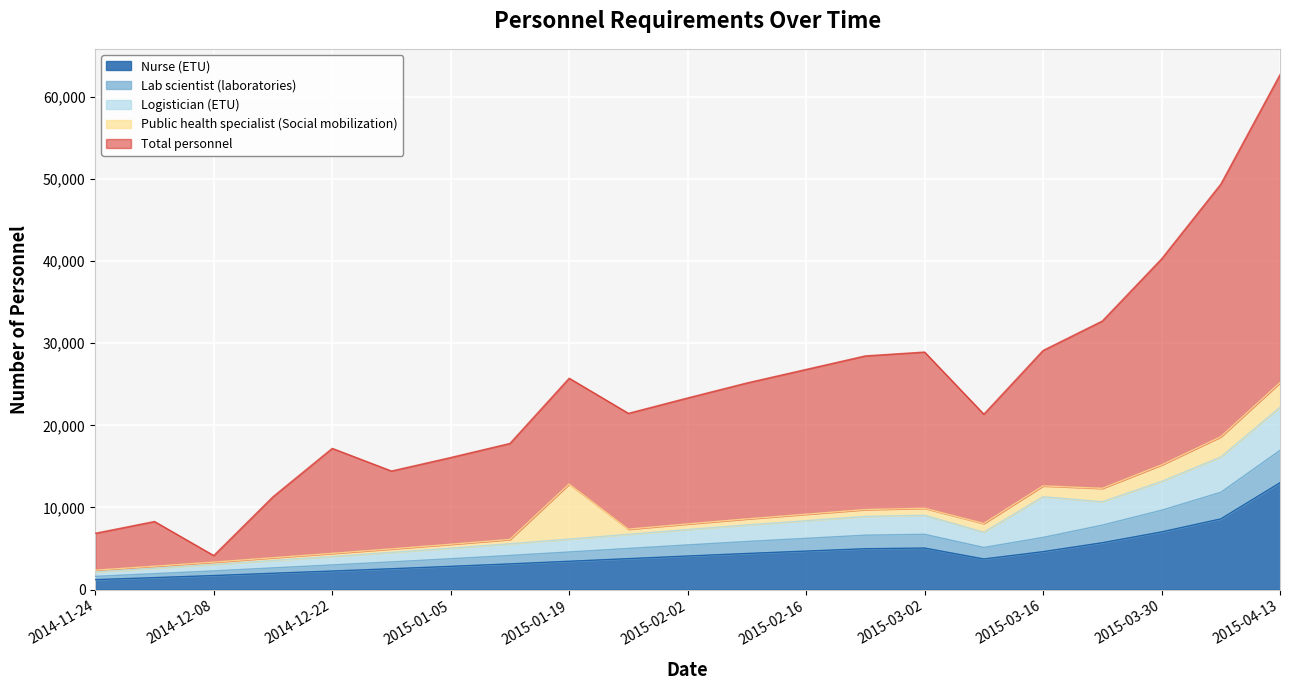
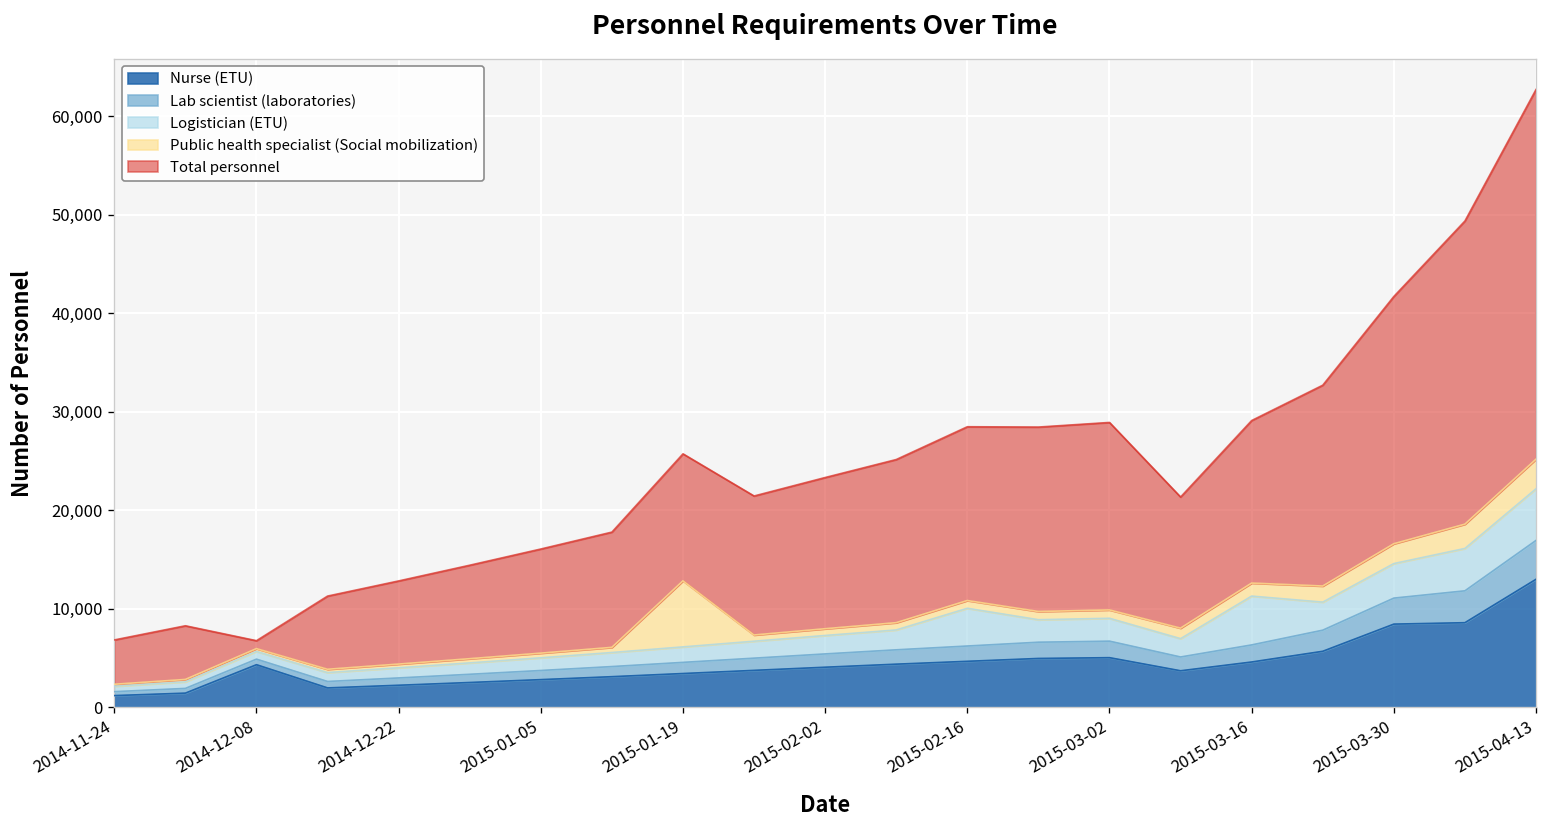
Nurse (ETU), 2014-12-08: 2,000 -> 4,000
Total personnel, 2014-12-22: 13,000 -> 8,000
Logistician (ETU), 2015-02-16: 2,000 -> 4,000
Nurse (ETU), 2015-03-30: 7,000 -> 8,000
